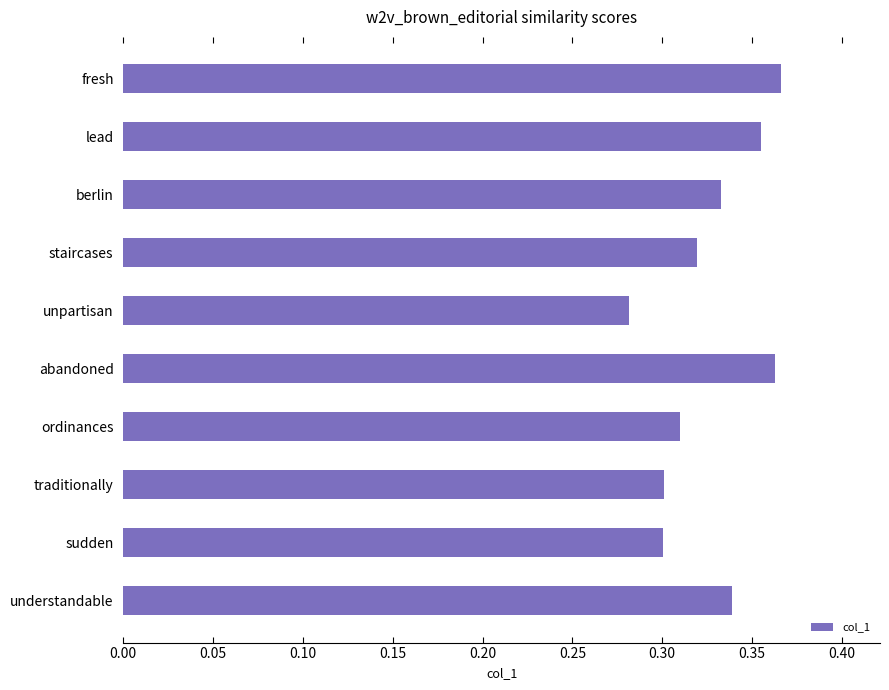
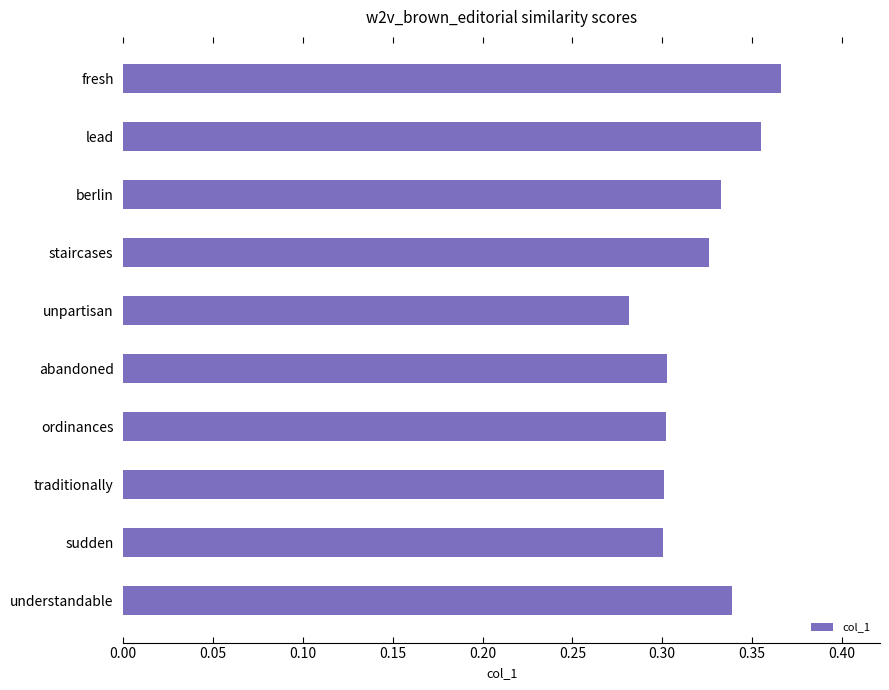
staircases: 0.319 -> 0.326
abandoned: 0.363 -> 0.303
ordinances: 0.310 -> 0.302
